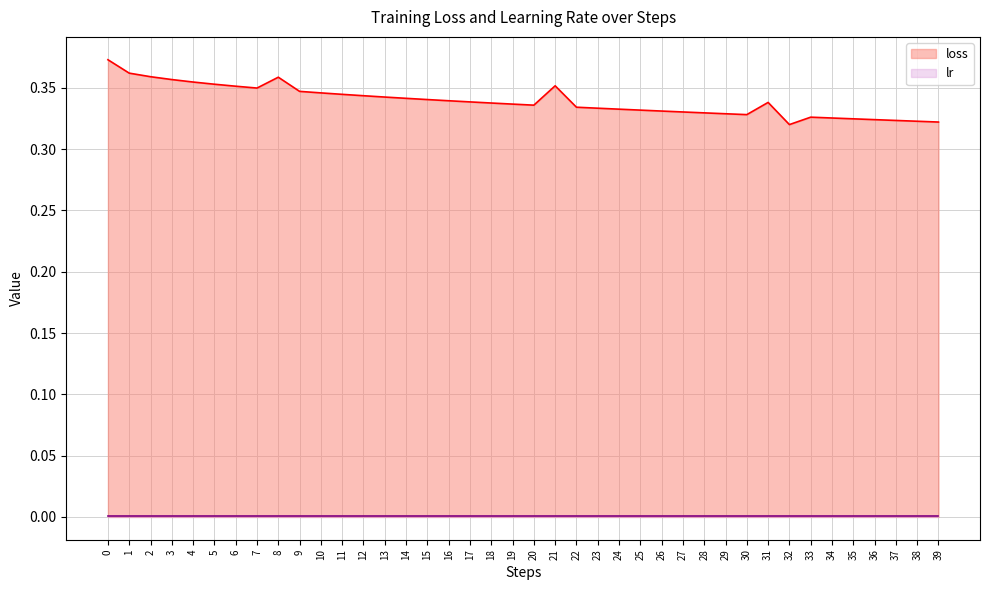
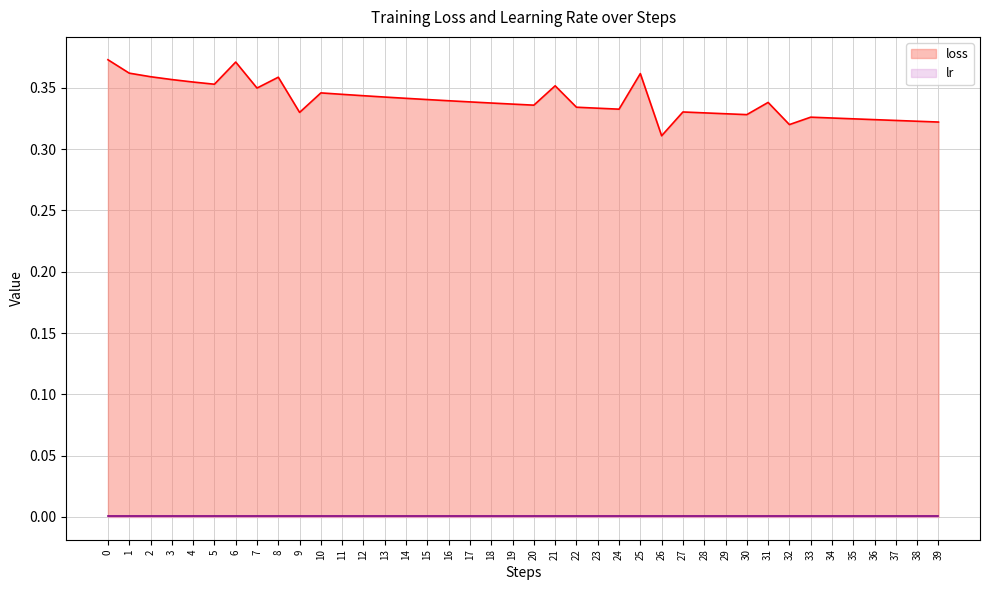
loss, 6: 0.351 -> 0.371
loss, 9: 0.347 -> 0.330
loss, 25: 0.332 -> 0.362
loss, 26: 0.331 -> 0.311
